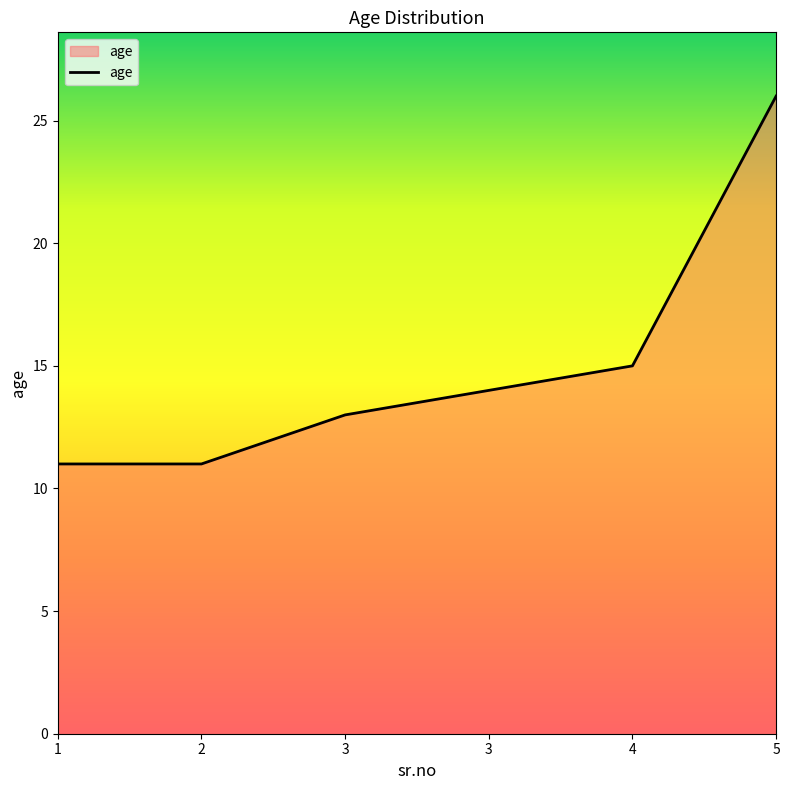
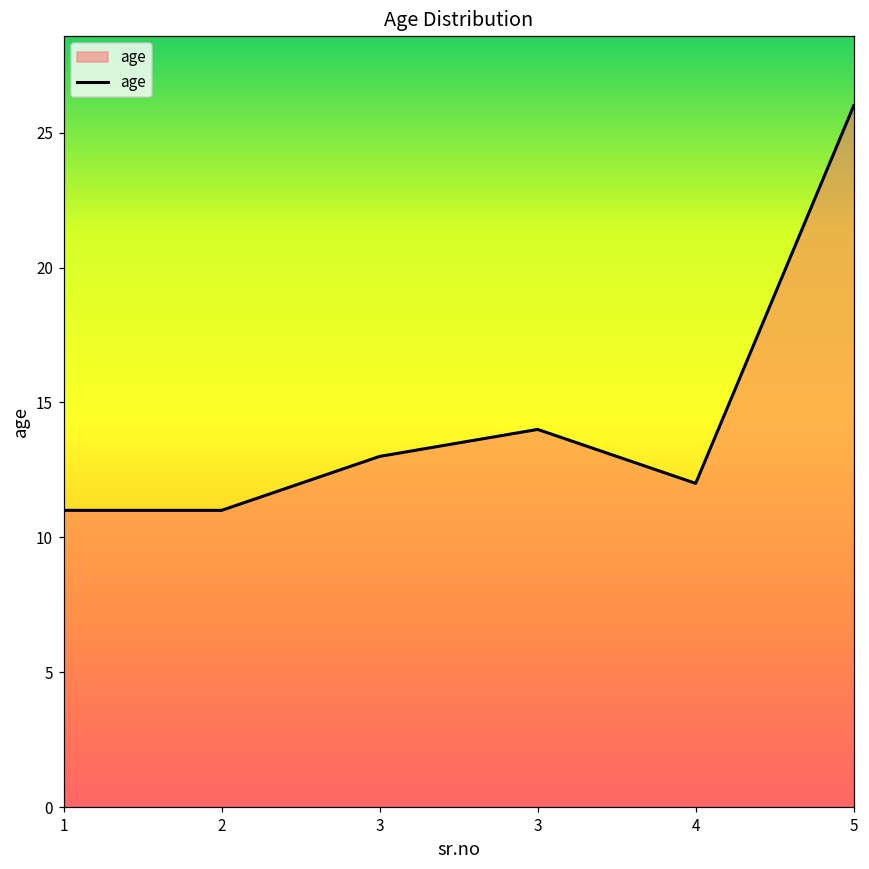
4: 15 -> 12
